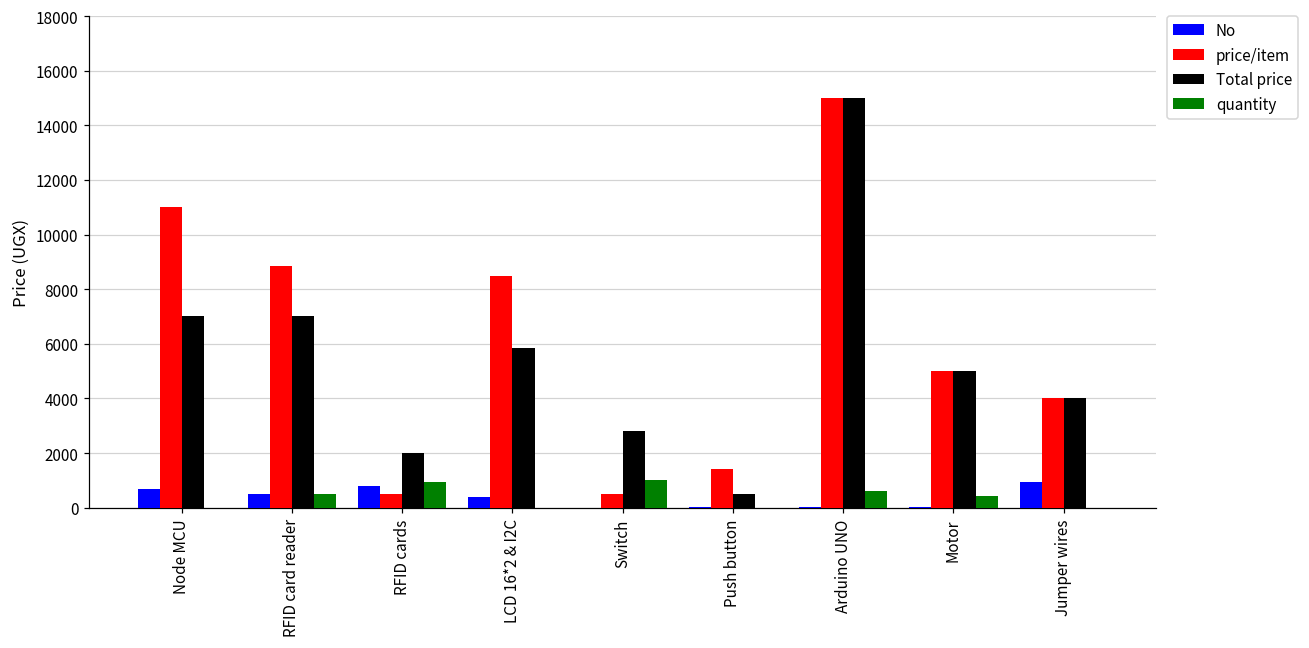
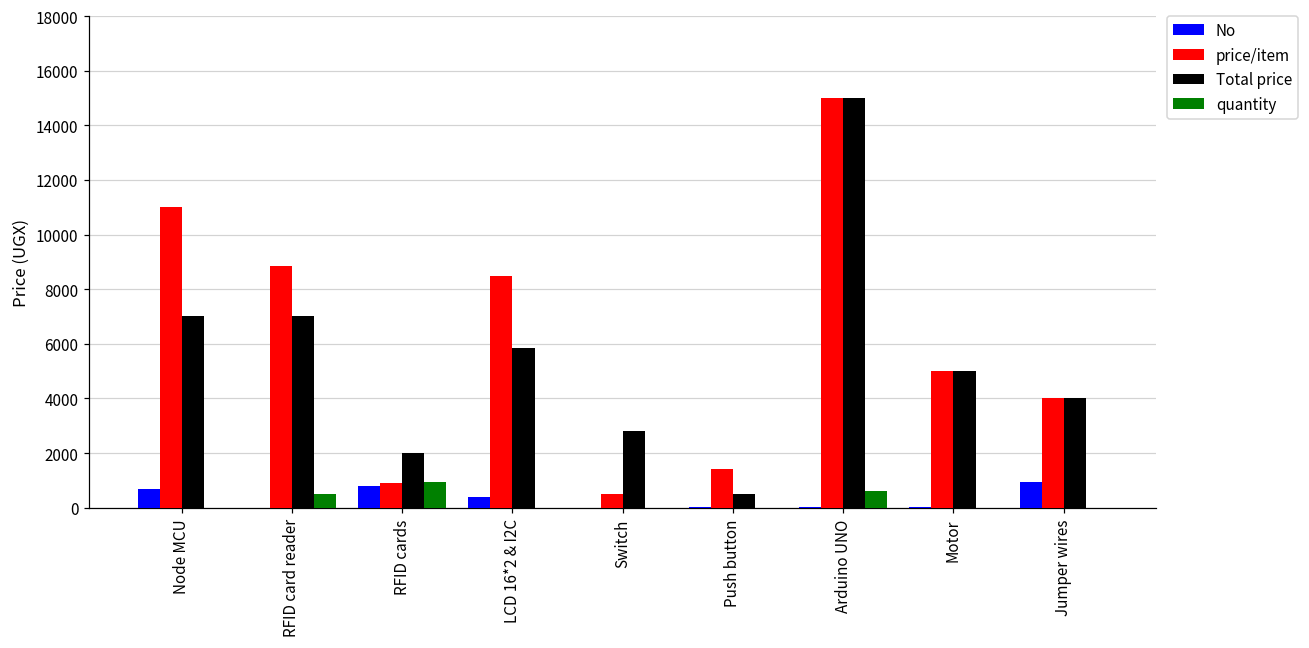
No, RFID card reader: 500 -> 0
price/item, RFID cards: 500 -> 900
quantity, Switch: 1000 -> 0
quantity, Motor: 400 -> 0
